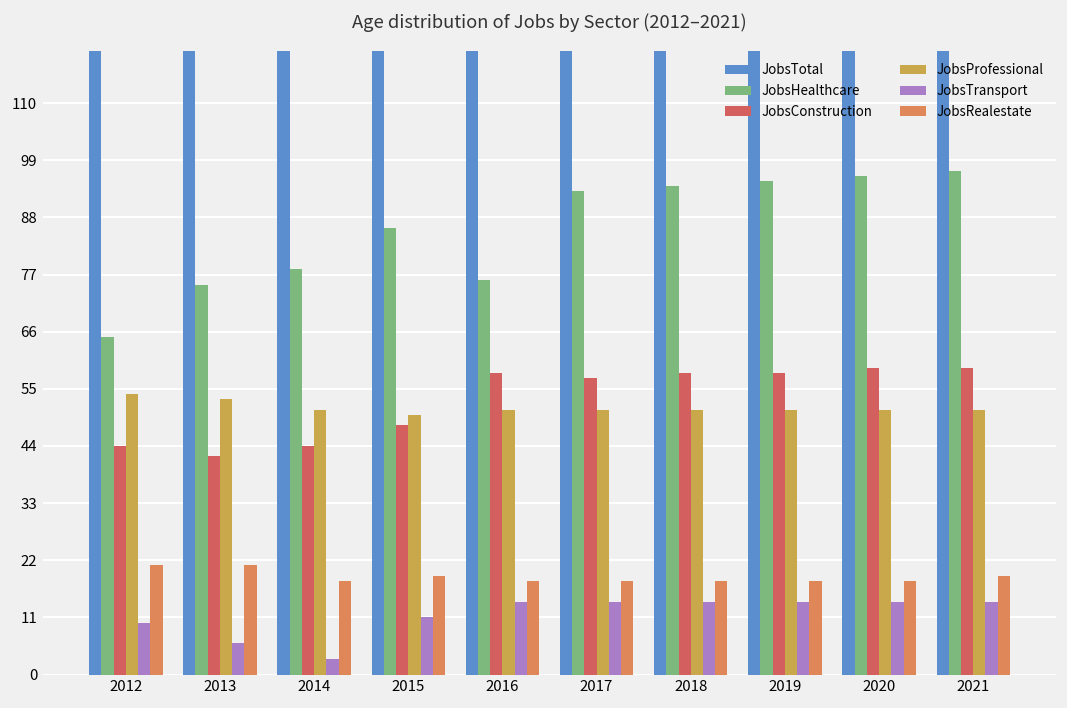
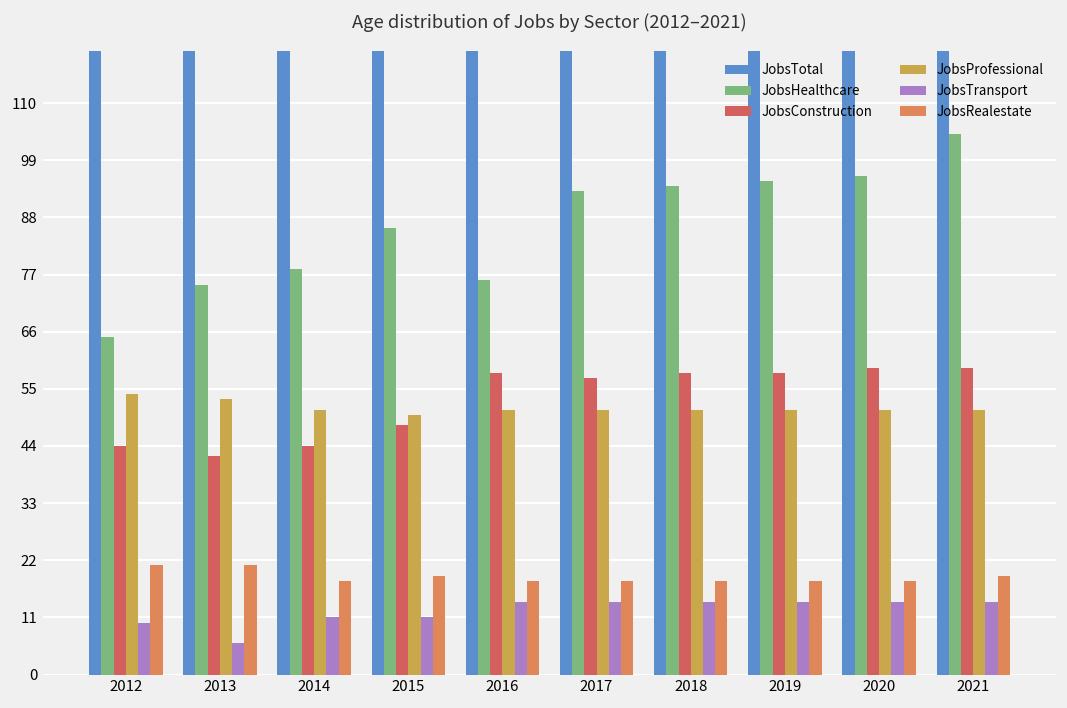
JobsTransport, 2014: 3 -> 11
JobsHealthcare, 2021: 97 -> 104
